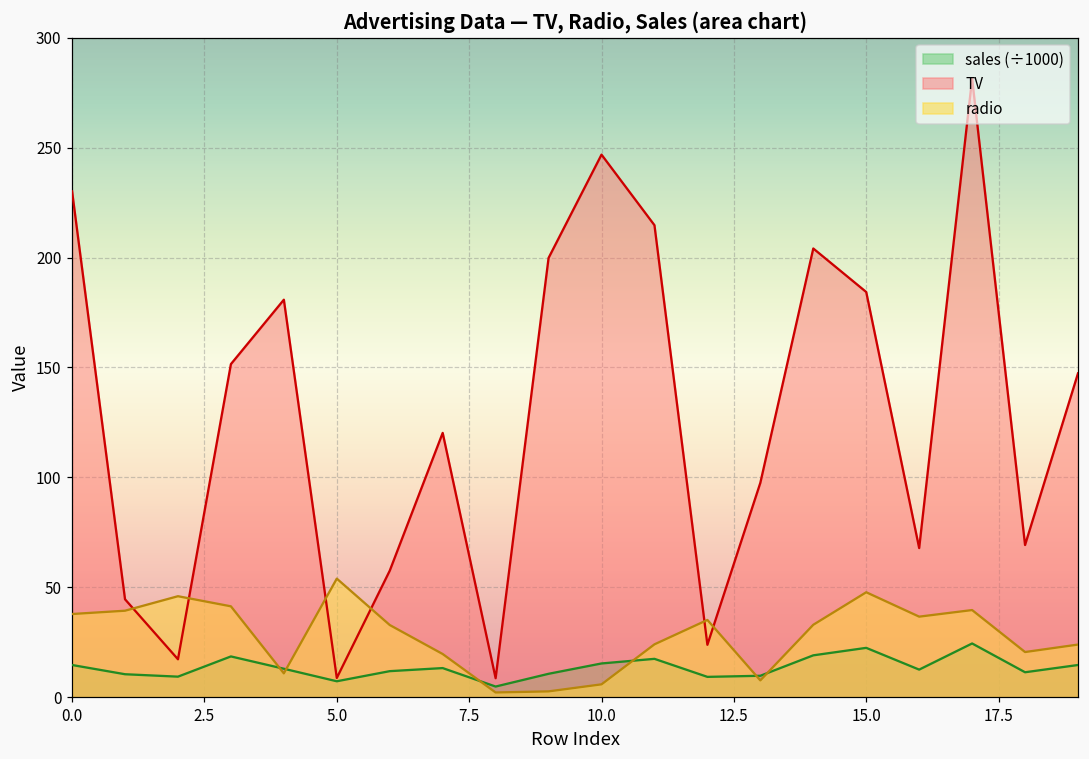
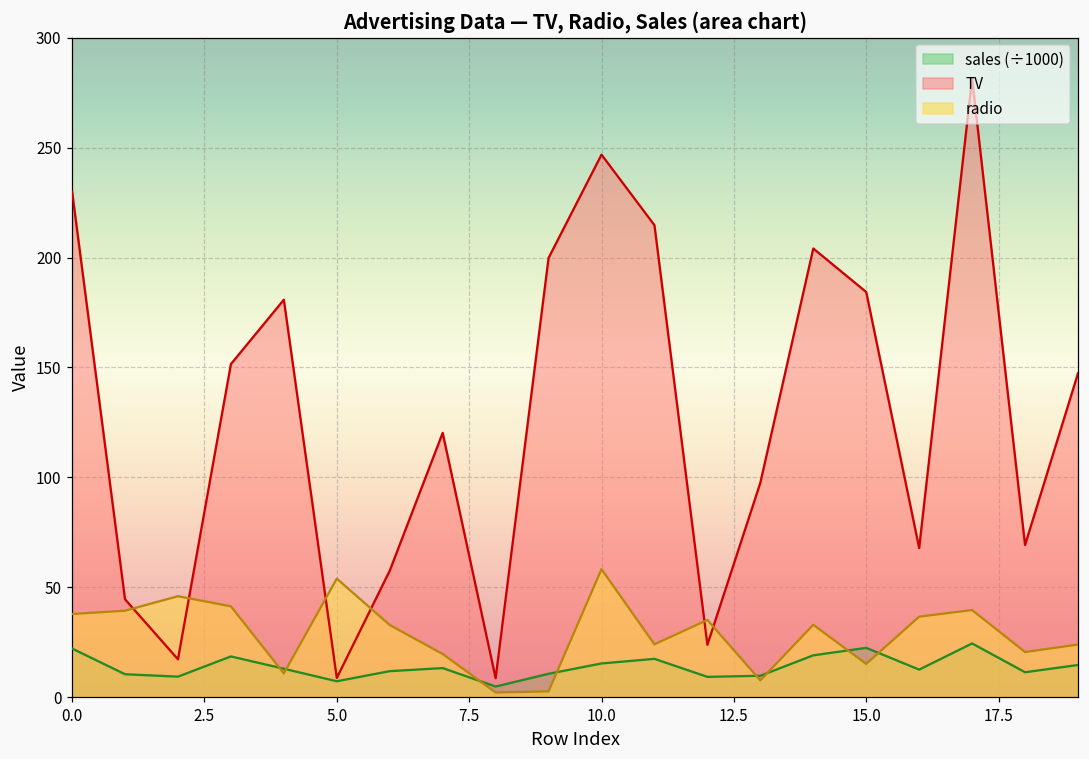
sales (÷1000), 0.0: 15 -> 22
radio, 10.0: 6 -> 58
radio, 15.0: 48 -> 15
